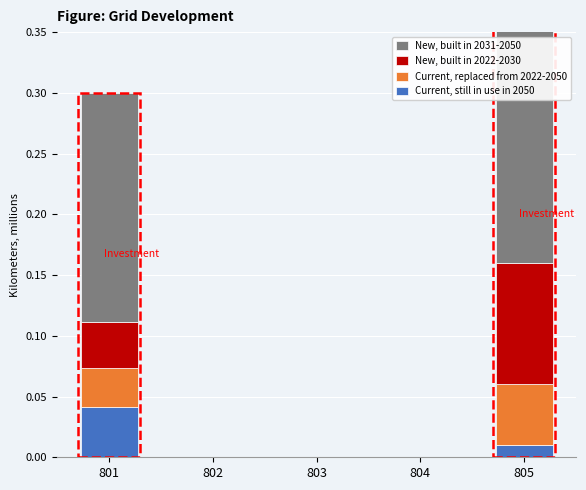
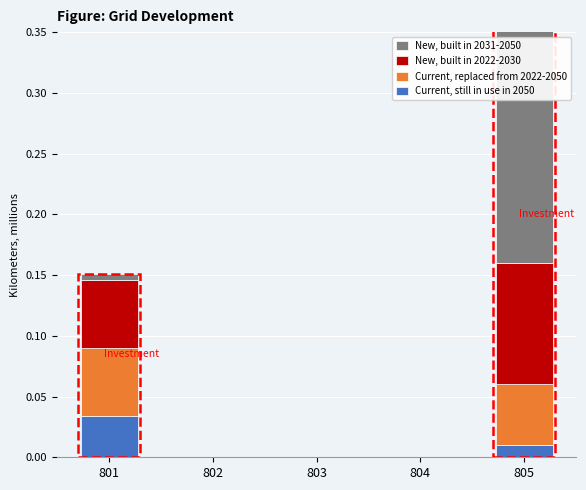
Current, still in use in 2050, 801: 0.042 -> 0.034
Current, replaced from 2022-2050, 801: 0.032 -> 0.056
New, built in 2022-2030, 801: 0.038 -> 0.056
New, built in 2031-2050, 801: 0.188 -> 0.005
